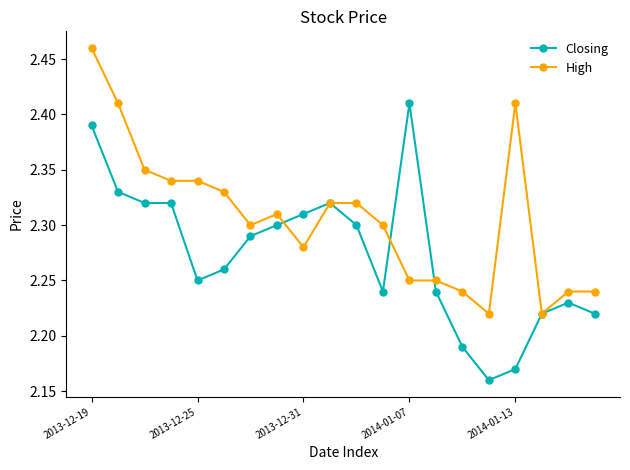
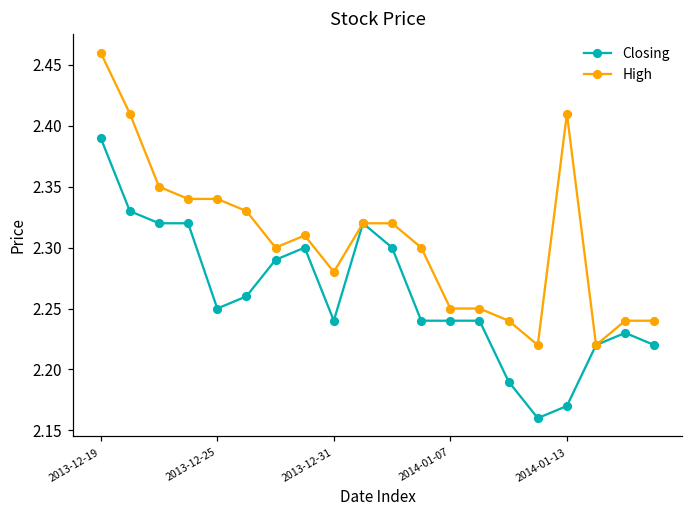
Closing, 2013-12-31: 2.31 -> 2.24
Closing, 2014-01-07: 2.41 -> 2.24
